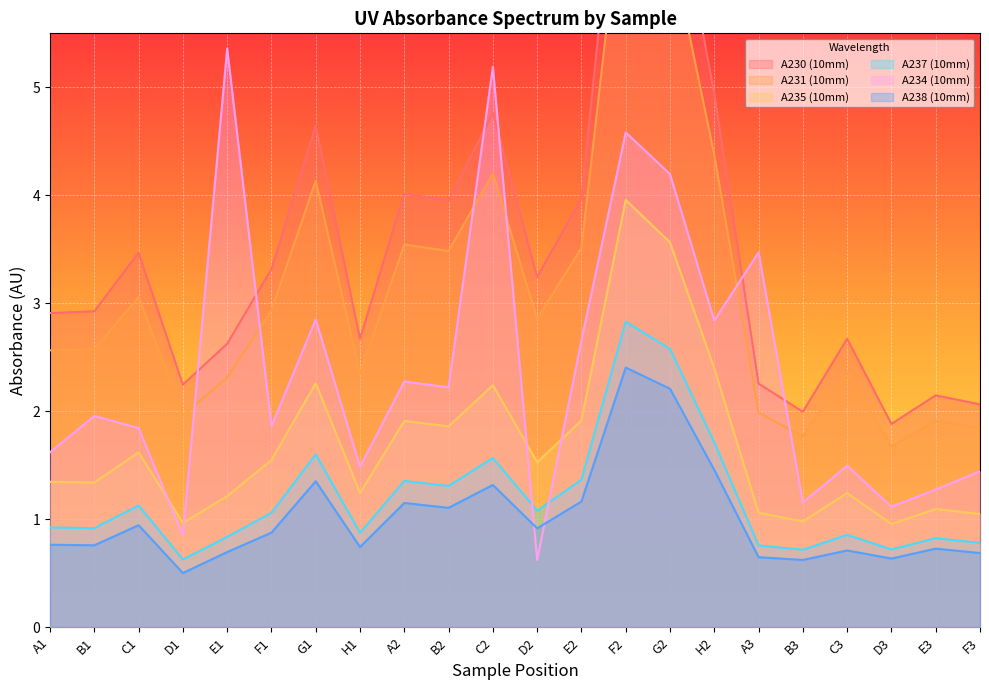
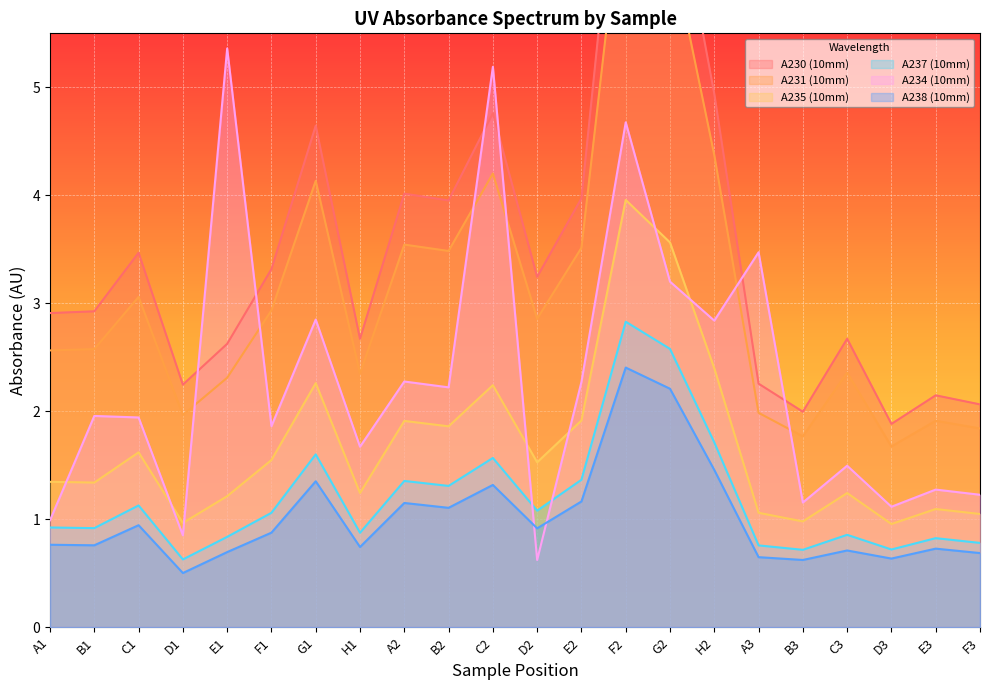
A234 (10mm), A1: 1.62 -> 0.99
A234 (10mm), C1: 1.84 -> 1.94
A234 (10mm), H1: 1.49 -> 1.67
A234 (10mm), E2: 2.66 -> 2.27
A234 (10mm), F2: 4.58 -> 4.68
A234 (10mm), G2: 4.20 -> 3.20
A234 (10mm), F3: 1.44 -> 1.23
